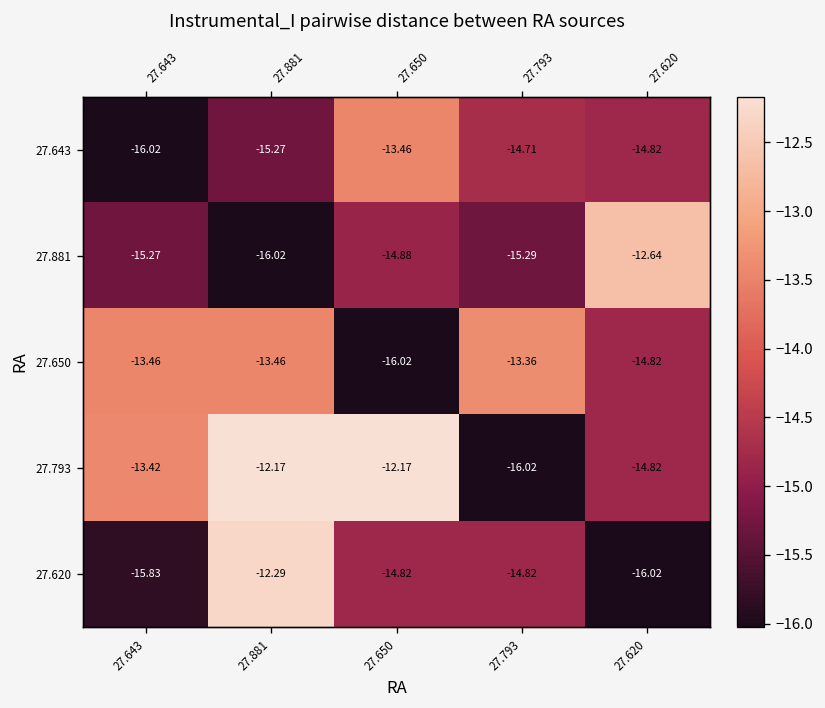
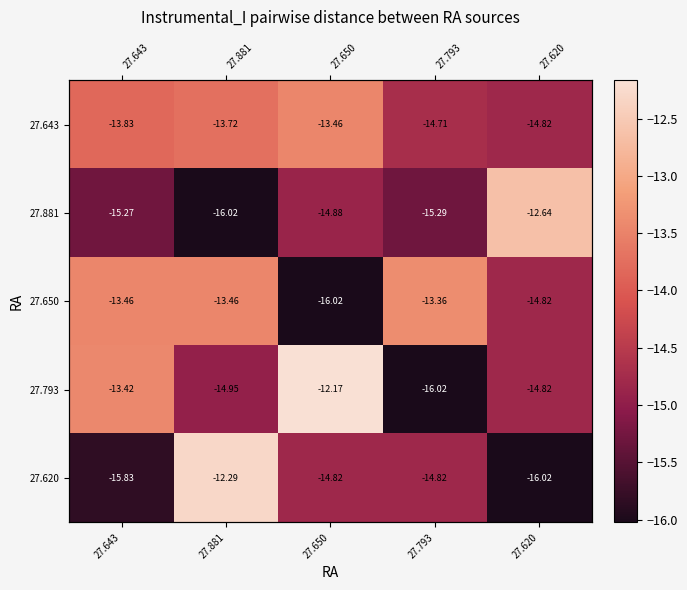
27.643, 27.643: -16.02 -> -13.83
27.643, 27.881: -15.27 -> -13.72
27.793, 27.881: -12.17 -> -14.95
